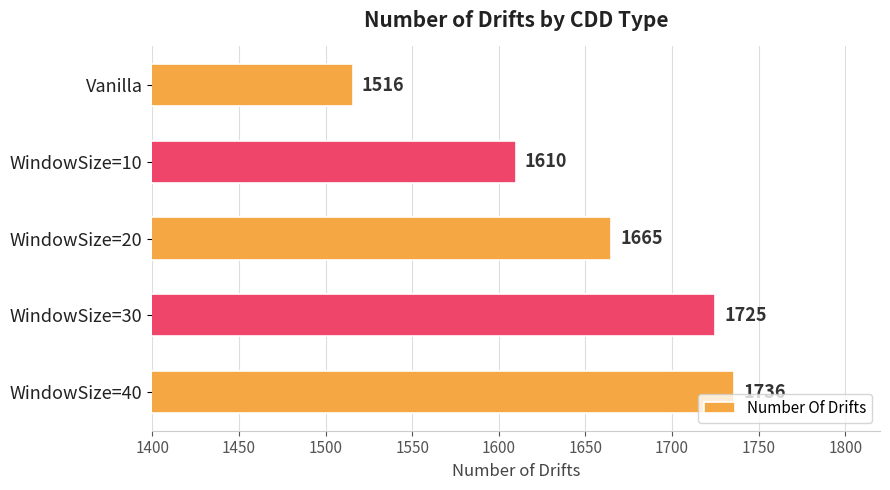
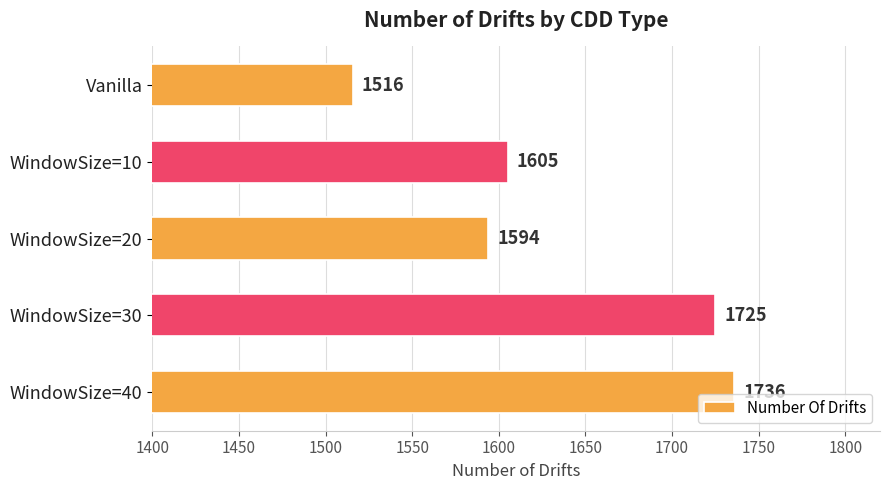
WindowSize=10: 1610 -> 1605
WindowSize=20: 1665 -> 1594
